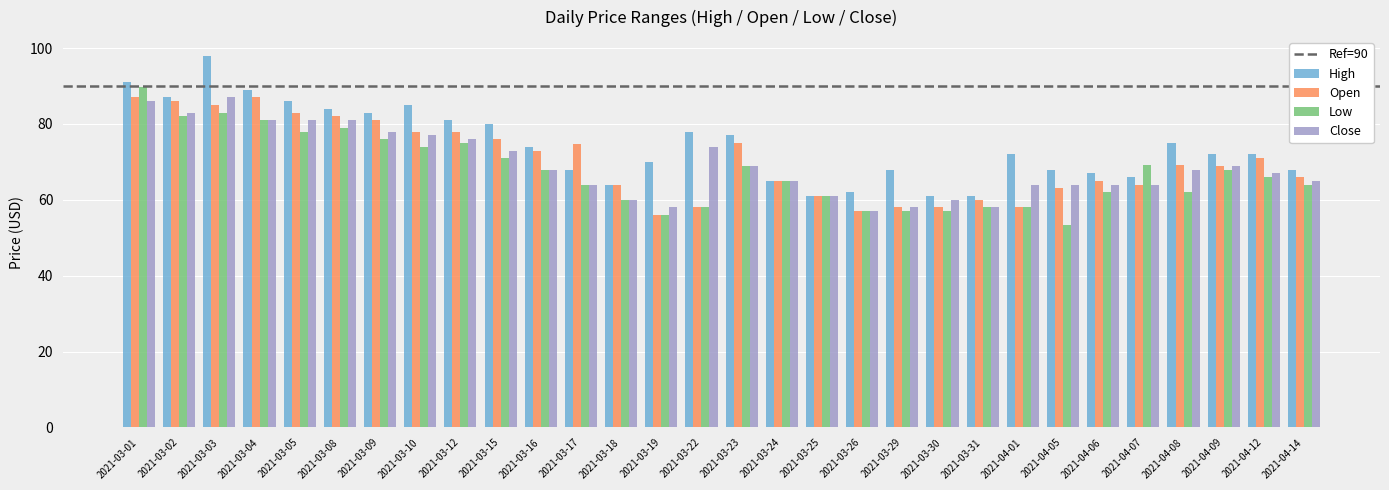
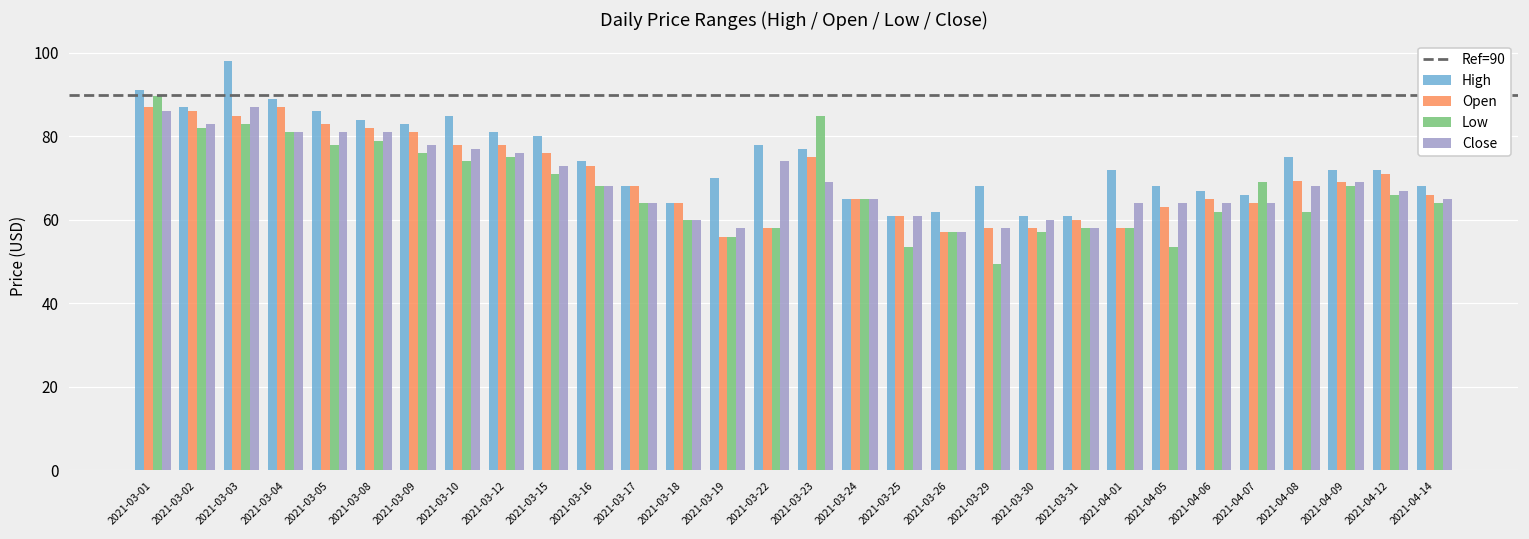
Open, 2021-03-17: 75 -> 68
Low, 2021-03-23: 69 -> 85
Low, 2021-03-25: 61 -> 54
Low, 2021-03-29: 57 -> 49
